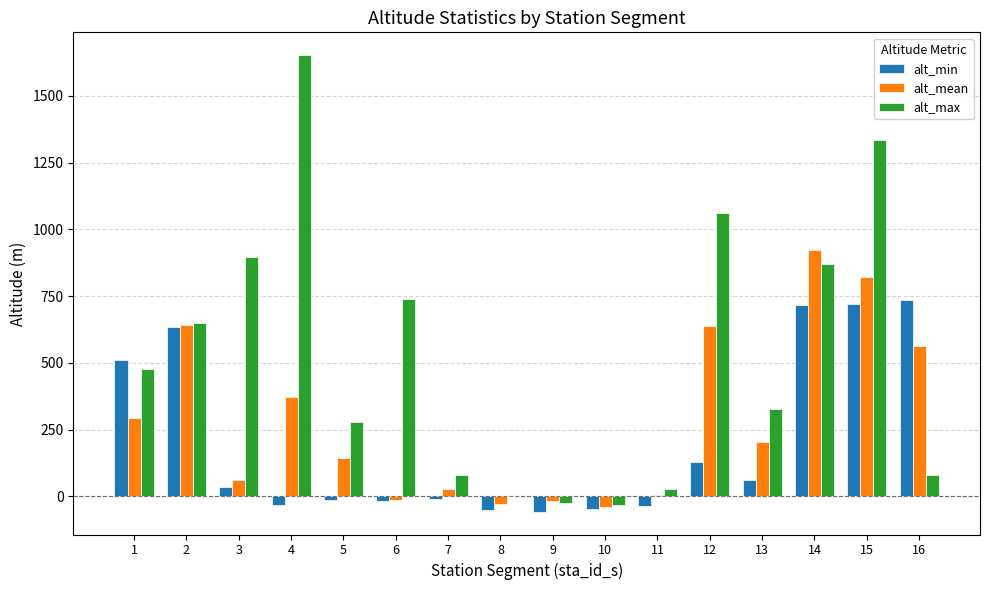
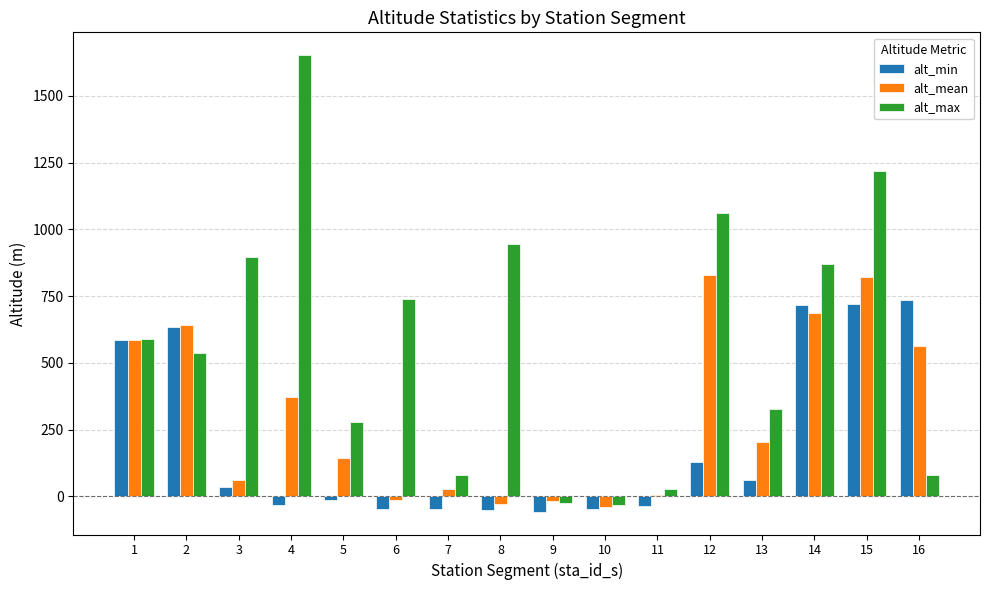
alt_min, 1: 510 -> 590
alt_mean, 1: 290 -> 590
alt_max, 1: 480 -> 590
alt_max, 2: 650 -> 540
alt_min, 6: -20 -> -50
alt_min, 7: -10 -> -50
alt_max, 8: 0 -> 950
alt_mean, 12: 640 -> 830
alt_mean, 14: 920 -> 690
alt_max, 15: 1330 -> 1220
